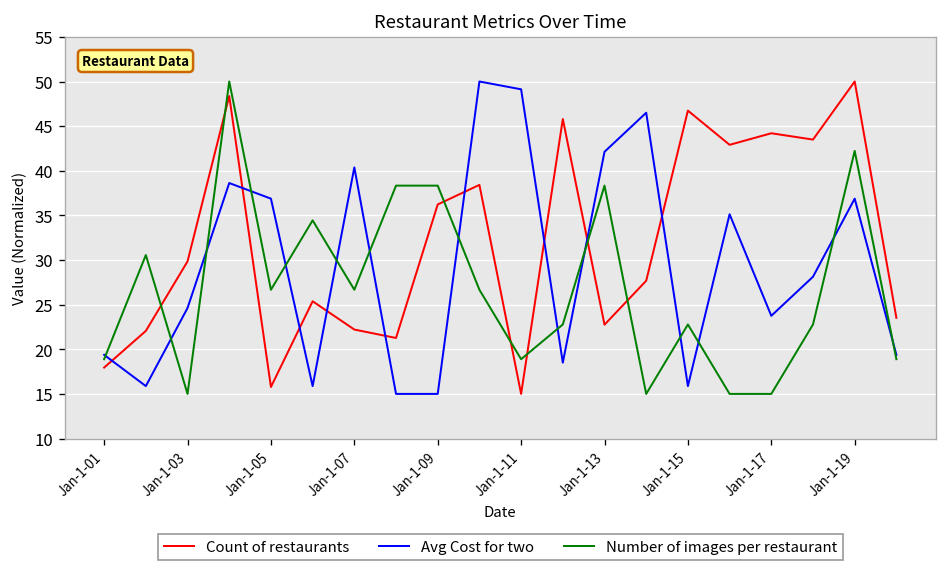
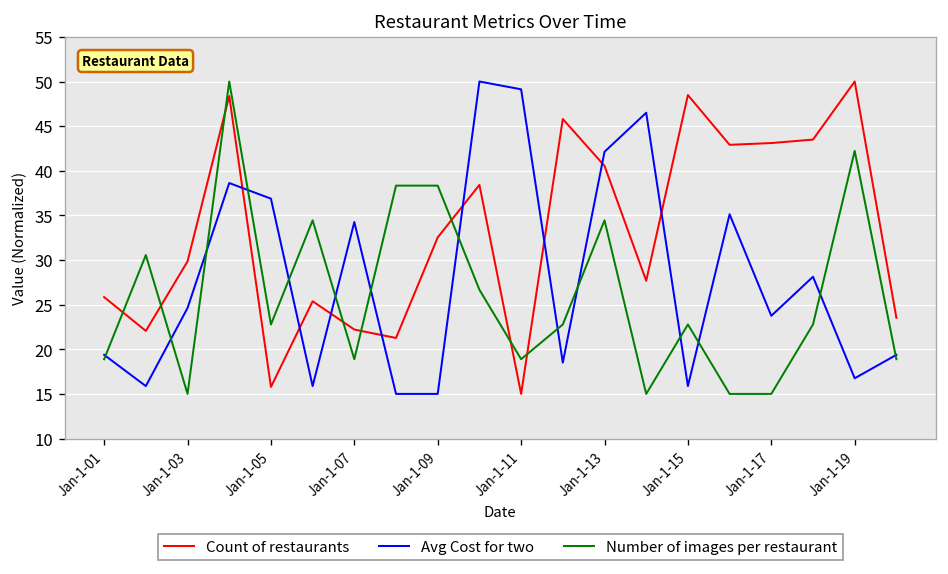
Count of restaurants, Jan-1-01: 18 -> 26
Number of images per restaurant, Jan-1-05: 27 -> 23
Avg Cost for two, Jan-1-07: 40 -> 34
Number of images per restaurant, Jan-1-07: 27 -> 19
Count of restaurants, Jan-1-09: 36 -> 33
Count of restaurants, Jan-1-13: 23 -> 41
Number of images per restaurant, Jan-1-13: 38 -> 34
Count of restaurants, Jan-1-15: 47 -> 48
Count of restaurants, Jan-1-17: 44 -> 43
Avg Cost for two, Jan-1-19: 37 -> 17
